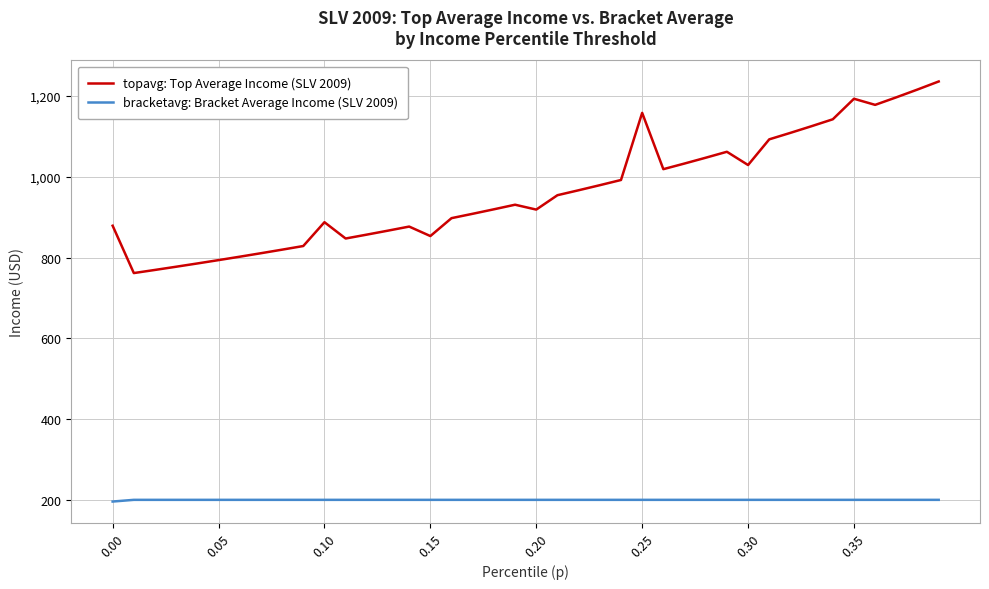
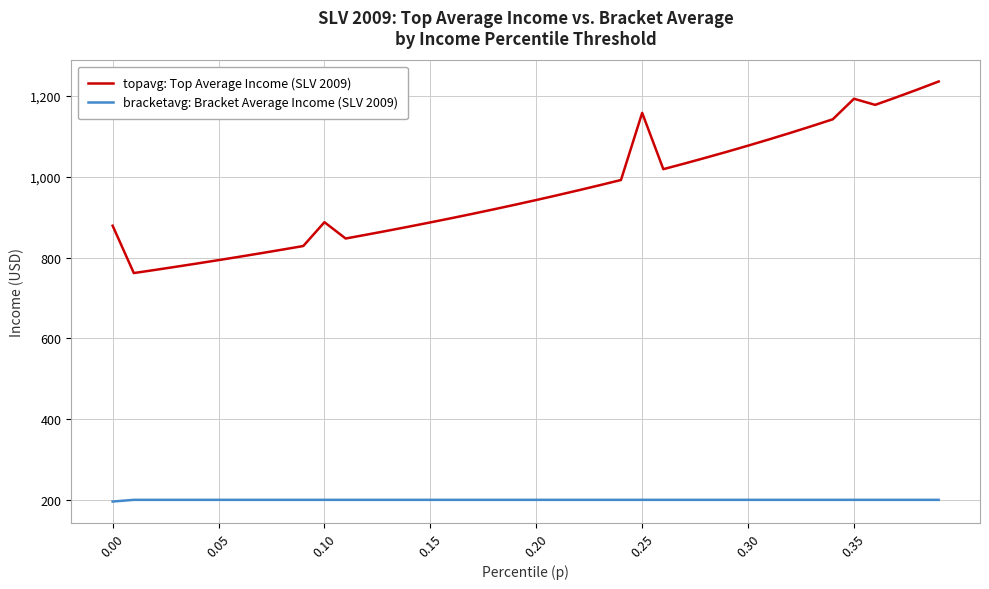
topavg: Top Average Income (SLV 2009), 0.15: 850 -> 890
topavg: Top Average Income (SLV 2009), 0.20: 920 -> 940
topavg: Top Average Income (SLV 2009), 0.30: 1,030 -> 1,080
